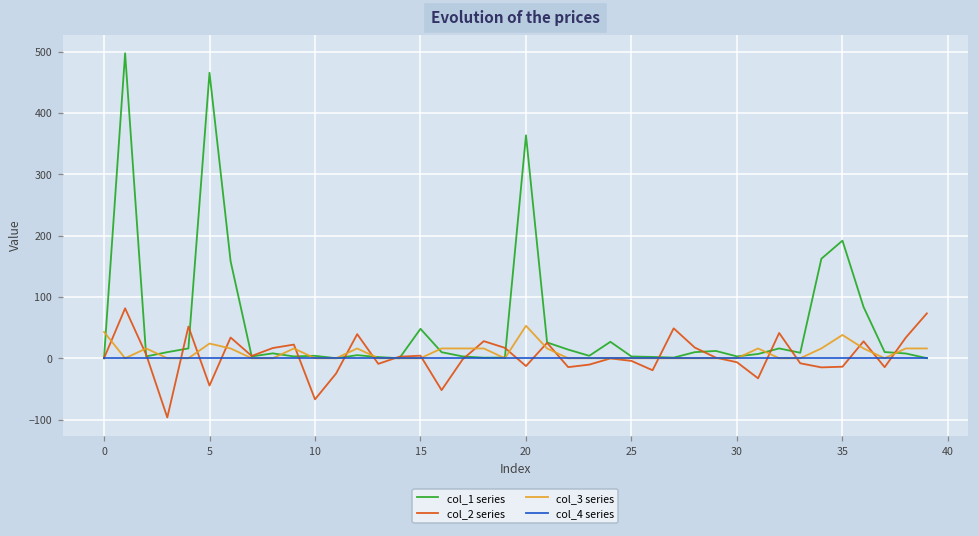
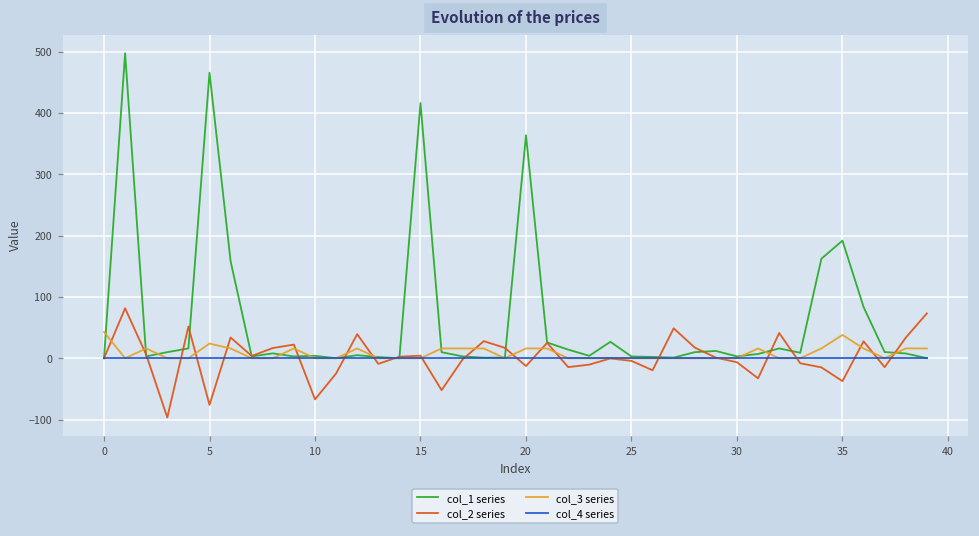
col_2 series, 5: -40 -> -80
col_1 series, 15: 50 -> 420
col_3 series, 20: 50 -> 20
col_2 series, 35: -10 -> -40
